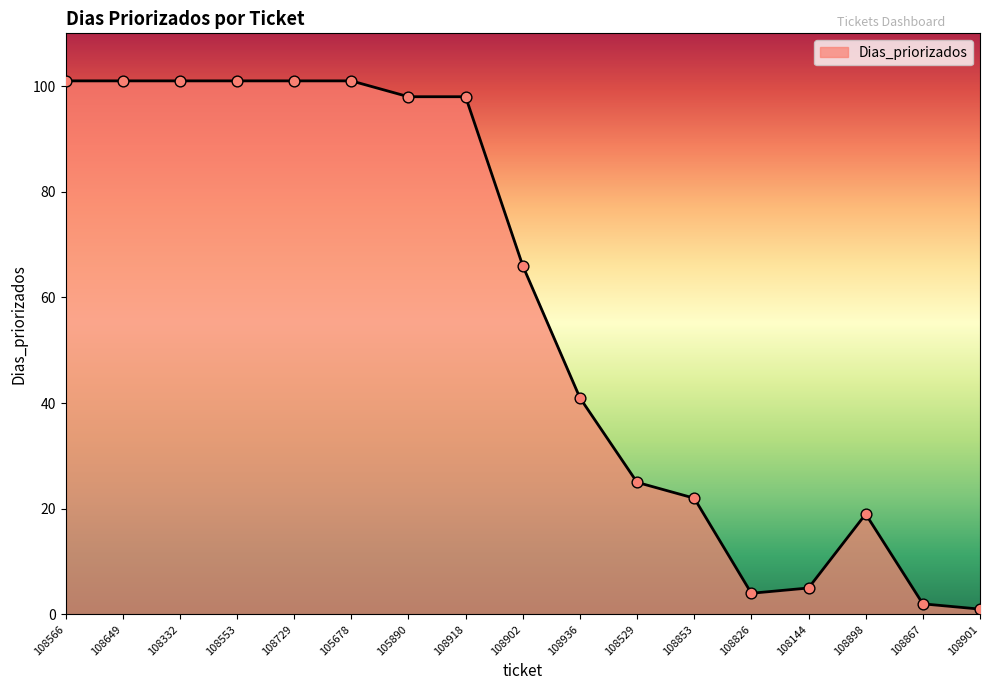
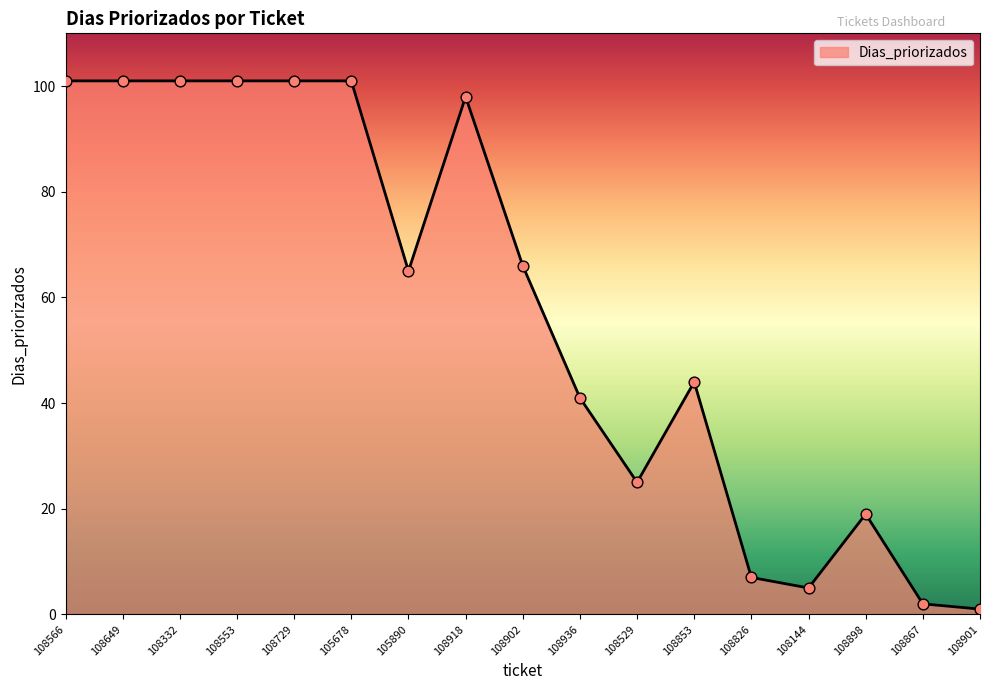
105890: 98 -> 65
108853: 22 -> 44
108826: 4 -> 7
